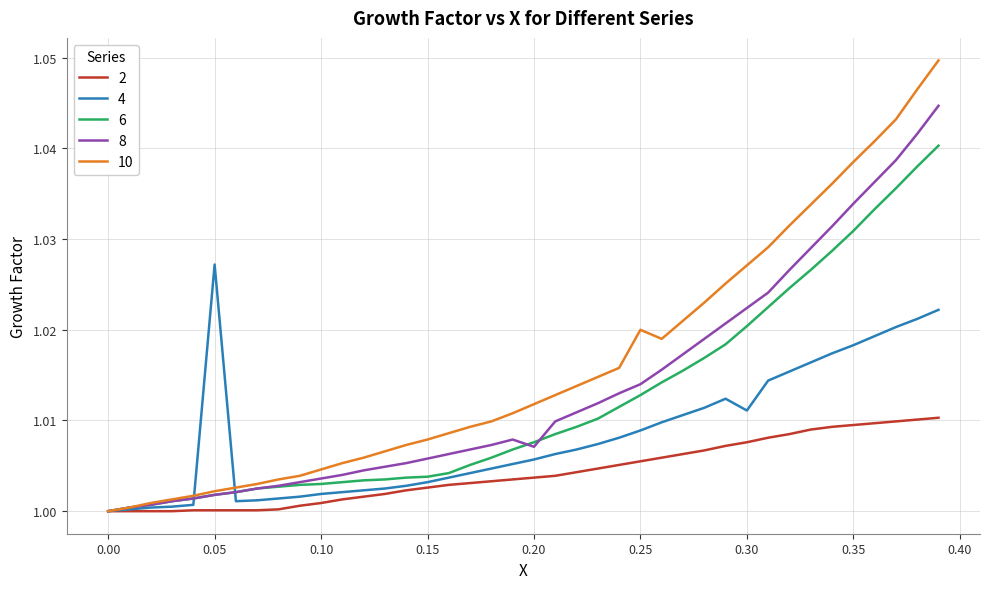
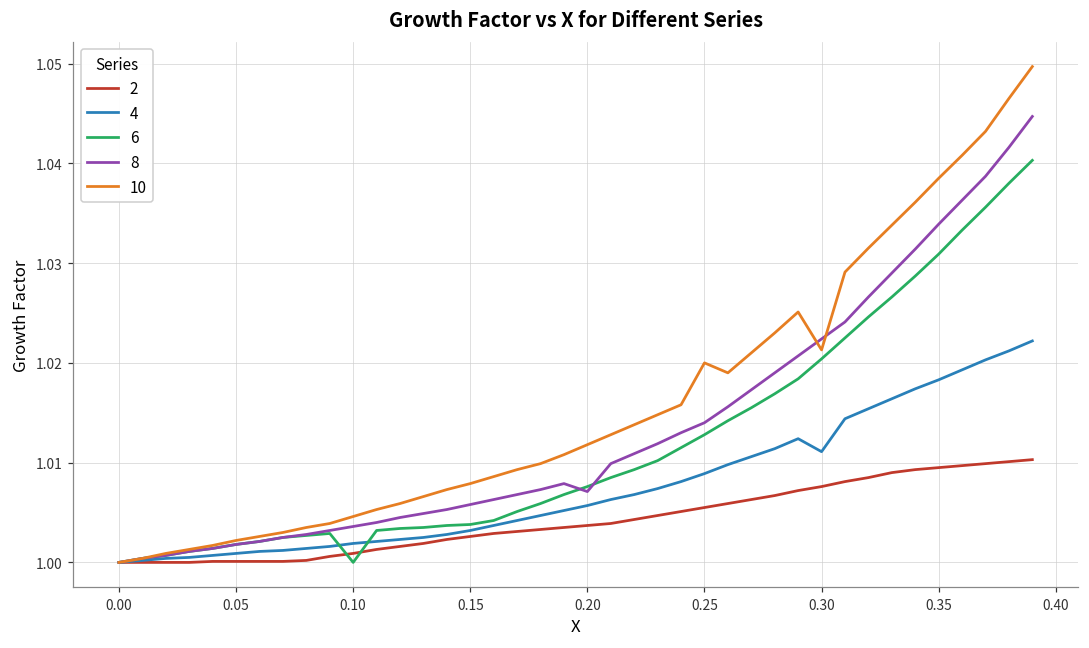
4, 0.05: 1.027 -> 1.001
6, 0.10: 1.003 -> 1.000
10, 0.30: 1.027 -> 1.021
